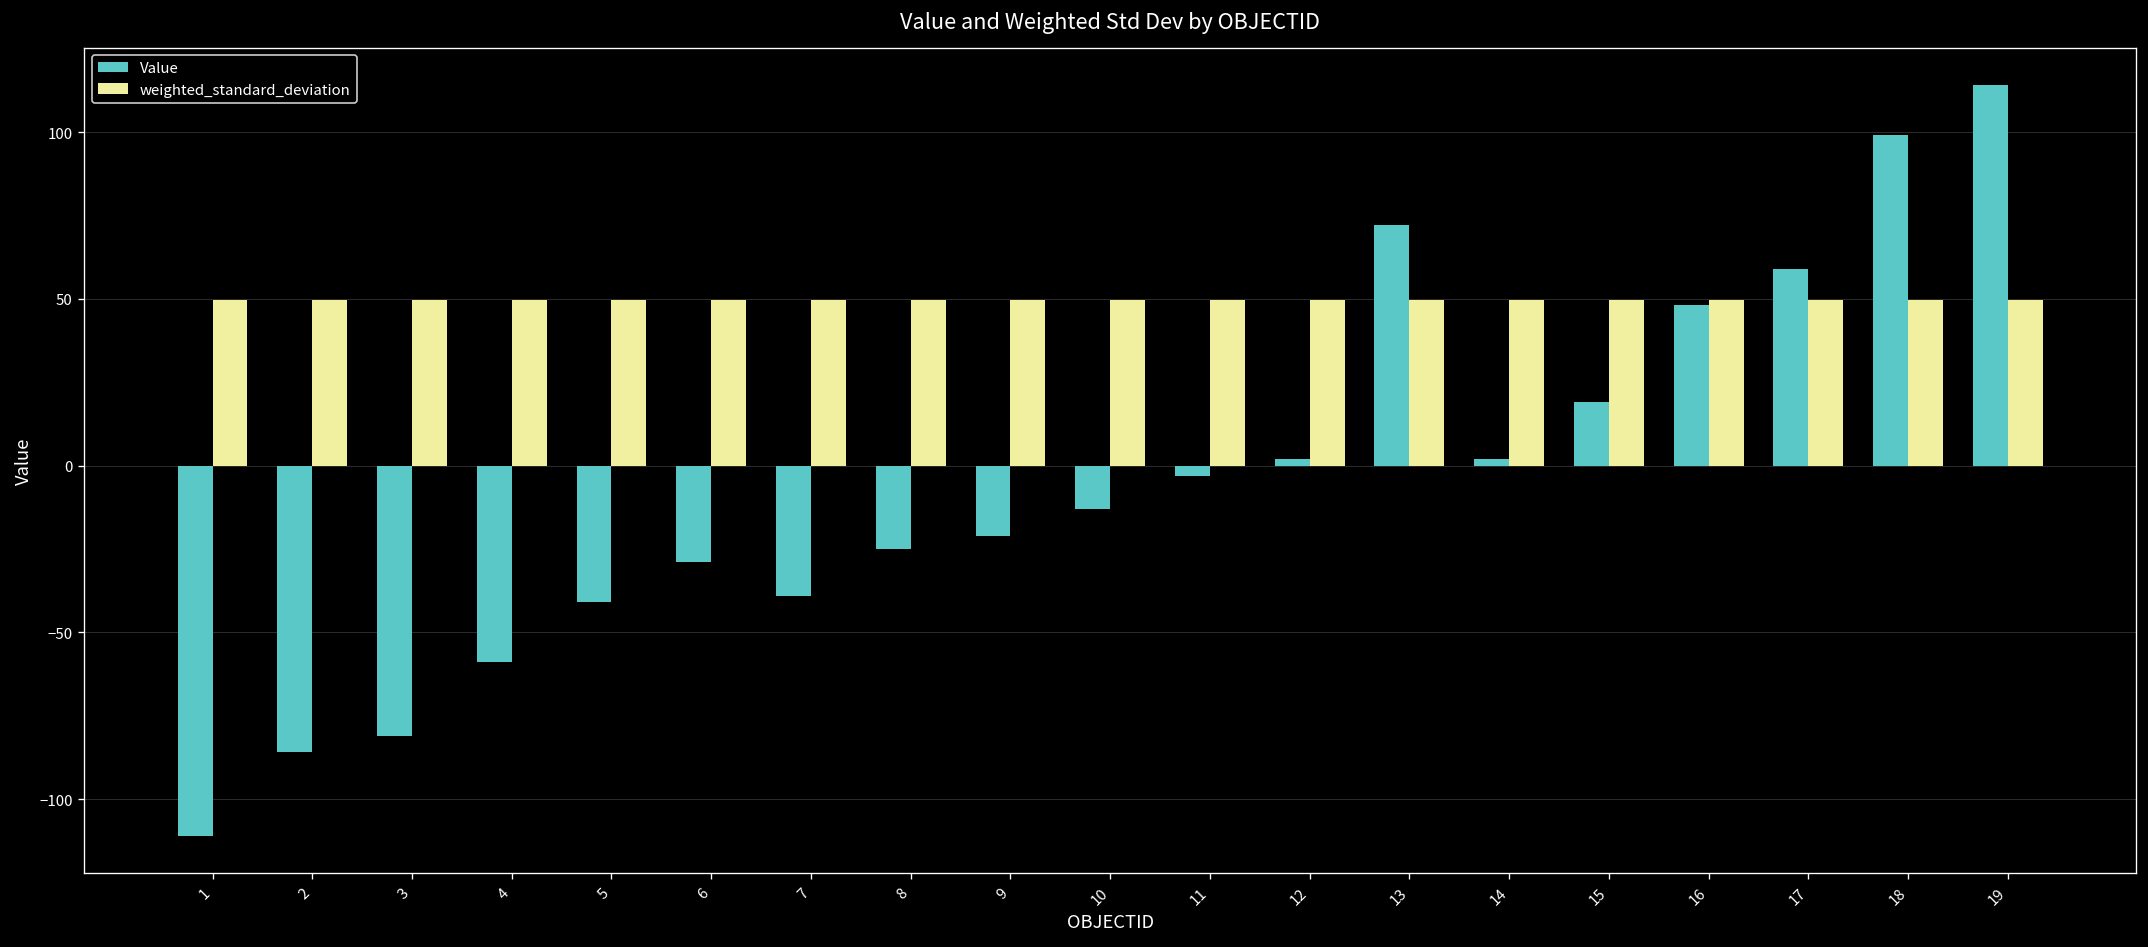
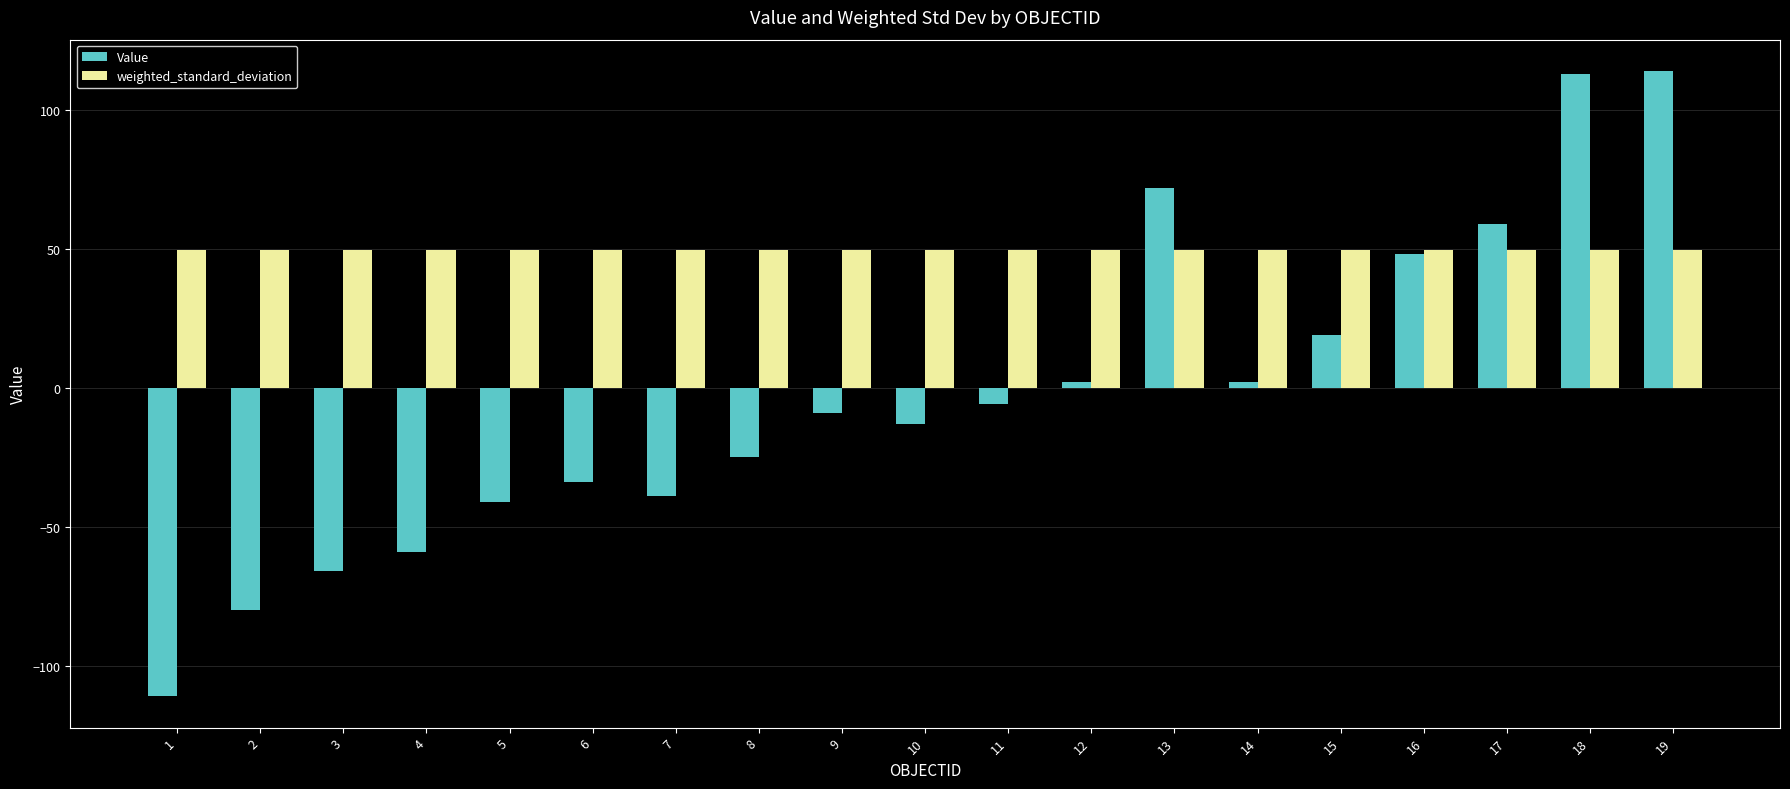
Value, 2: -86 -> -80
Value, 3: -81 -> -66
Value, 6: -29 -> -34
Value, 9: -21 -> -9
Value, 11: -3 -> -6
Value, 18: 99 -> 113
